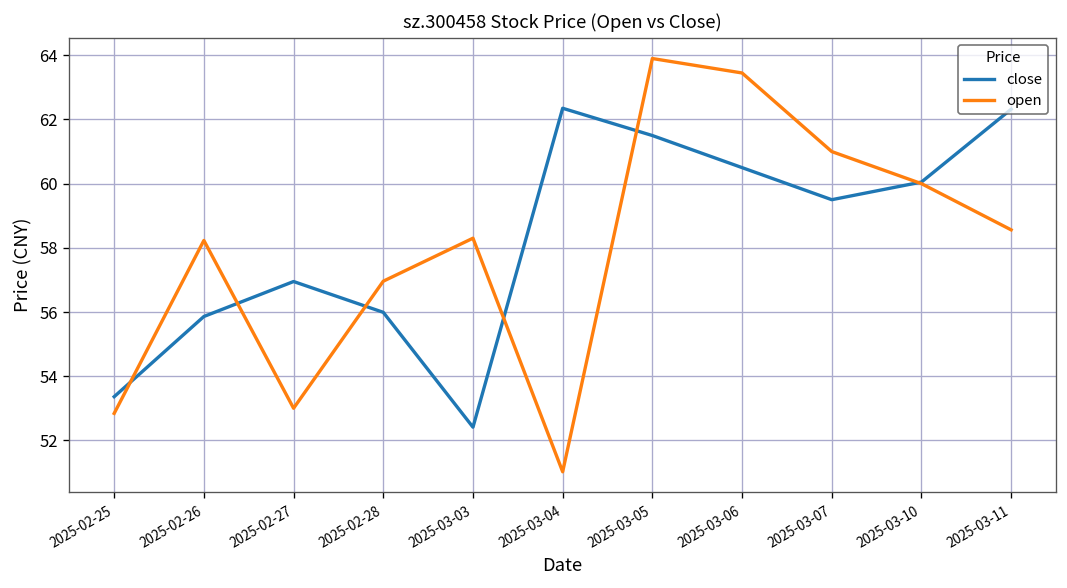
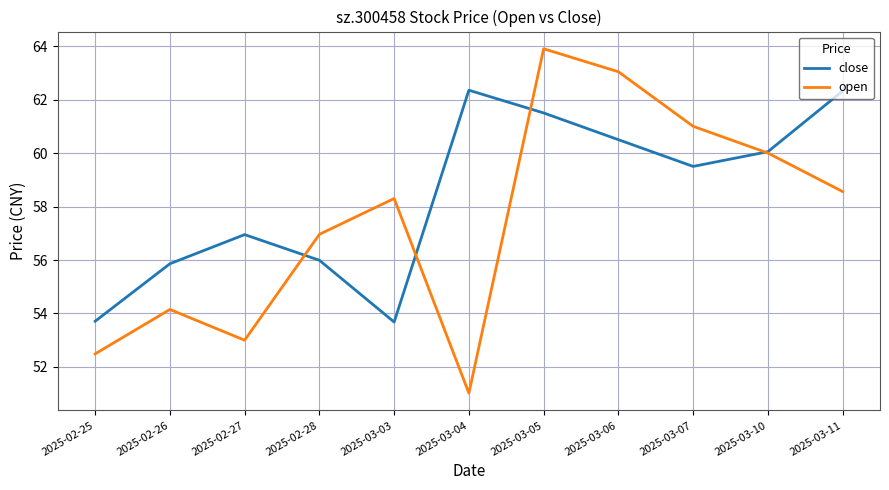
close, 2025-02-25: 53.4 -> 53.7
open, 2025-02-25: 52.8 -> 52.5
open, 2025-02-26: 58.2 -> 54.2
close, 2025-03-03: 52.4 -> 53.7
open, 2025-03-06: 63.5 -> 63.0
